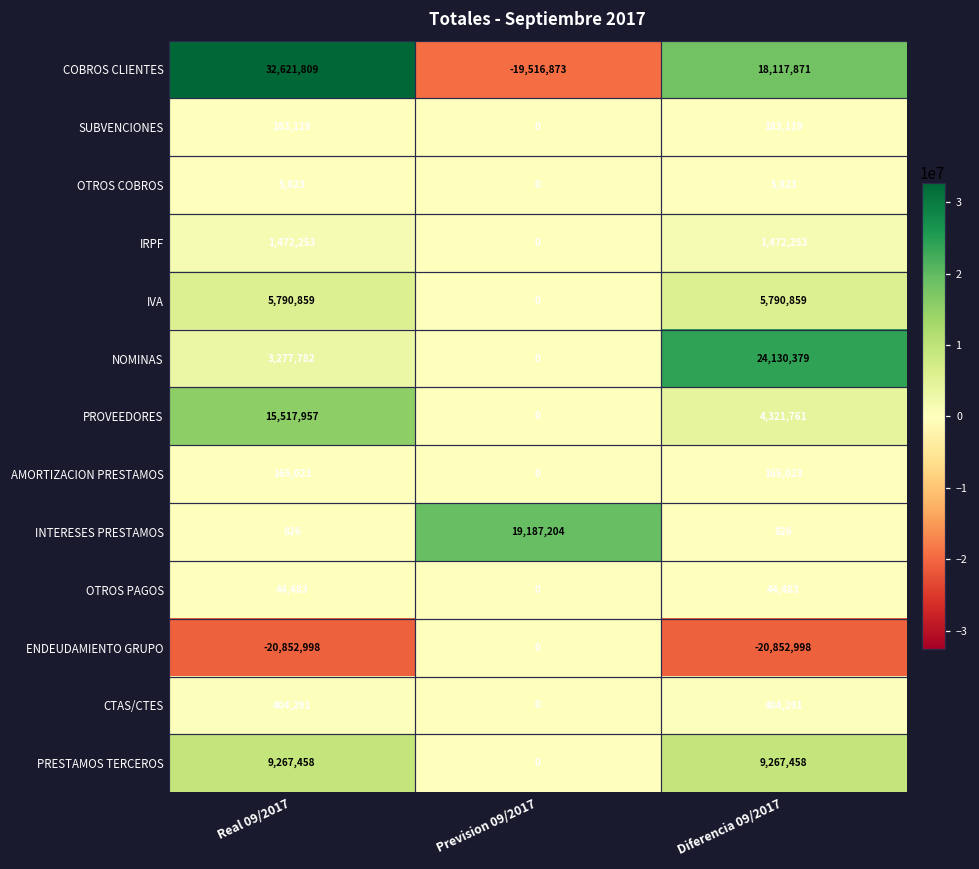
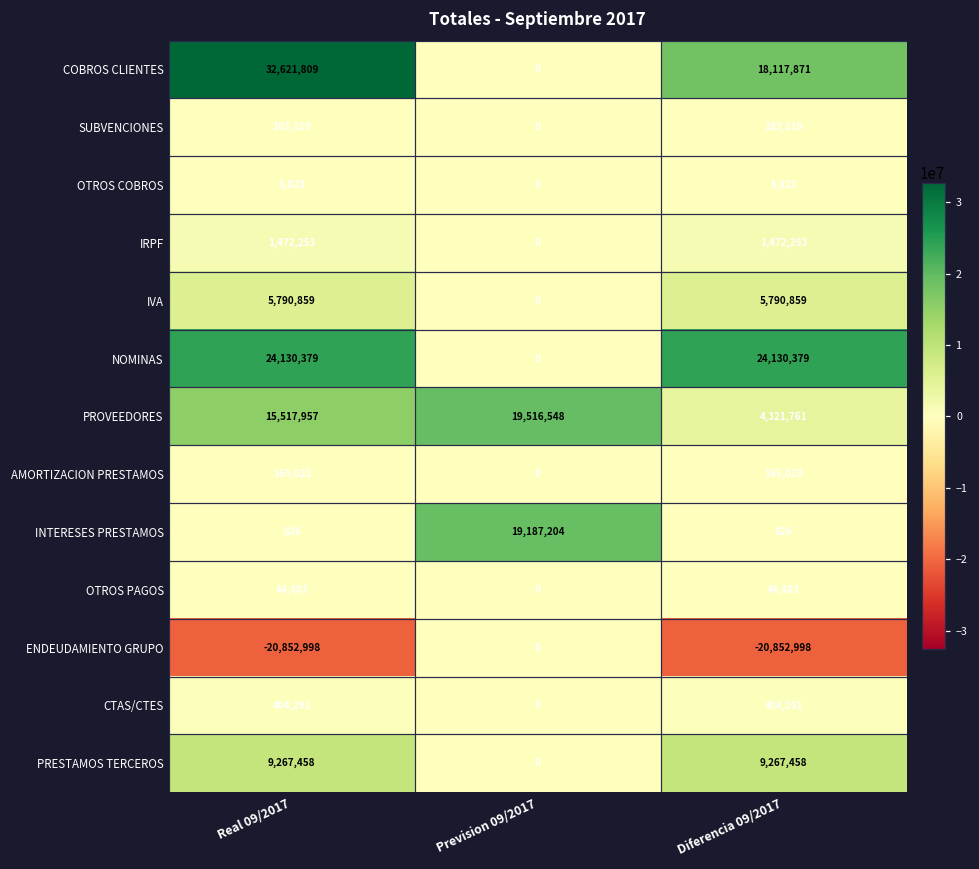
COBROS CLIENTES, Prevision 09/2017: -19,516,873 -> 0
NOMINAS, Real 09/2017: 3,277,782 -> 24,130,379
PROVEEDORES, Prevision 09/2017: 0 -> 19,516,548
